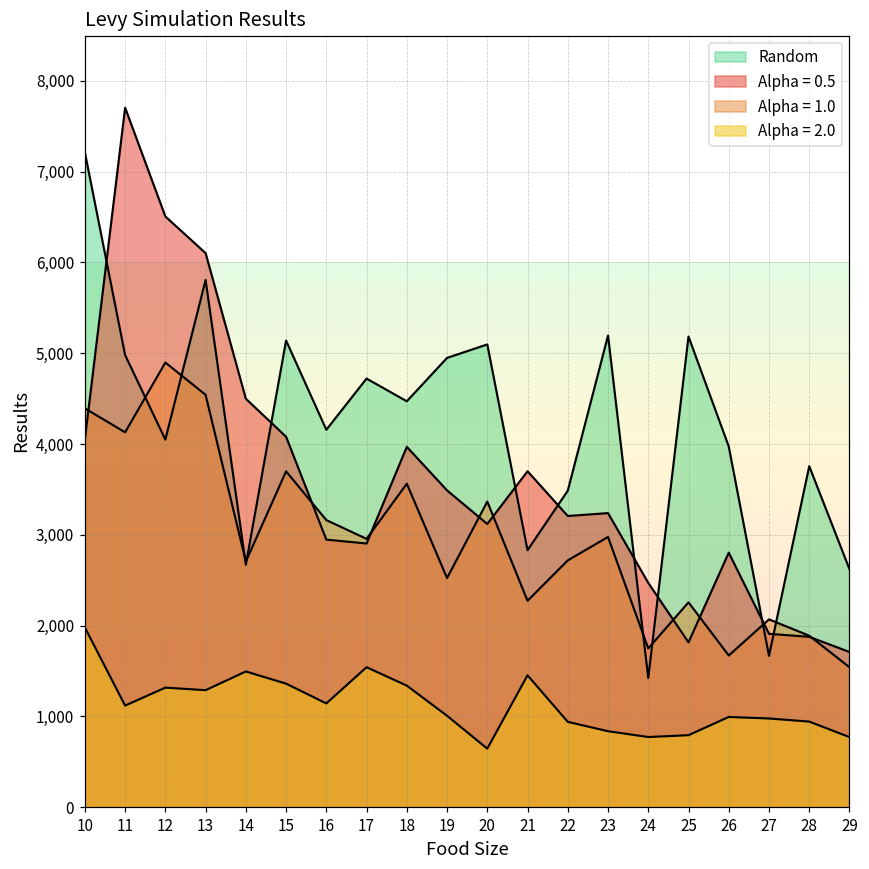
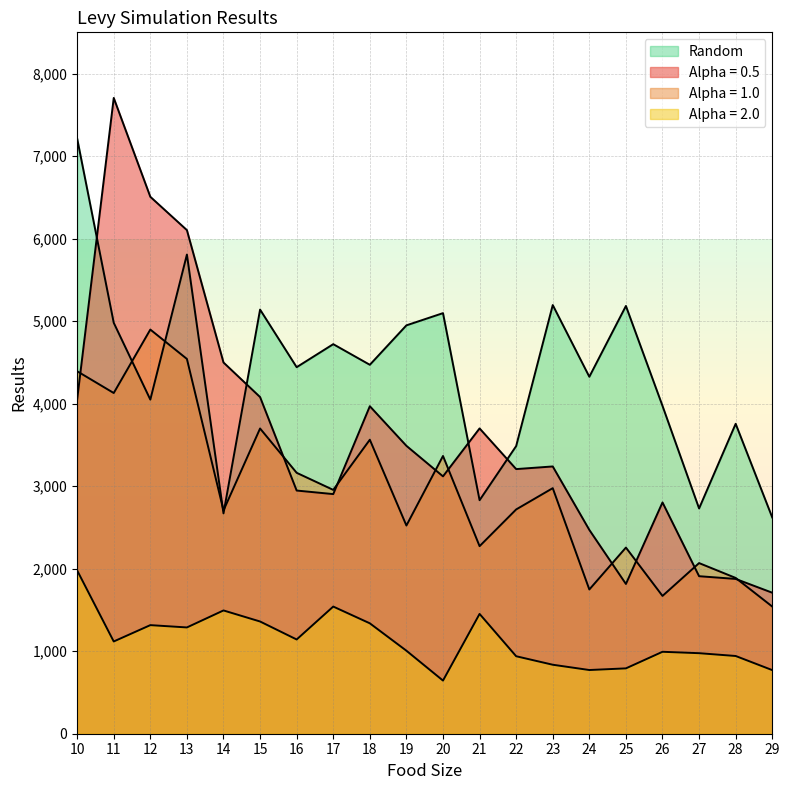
Random, 16: 4,200 -> 4,400
Random, 24: 1,400 -> 4,300
Random, 27: 1,700 -> 2,700
